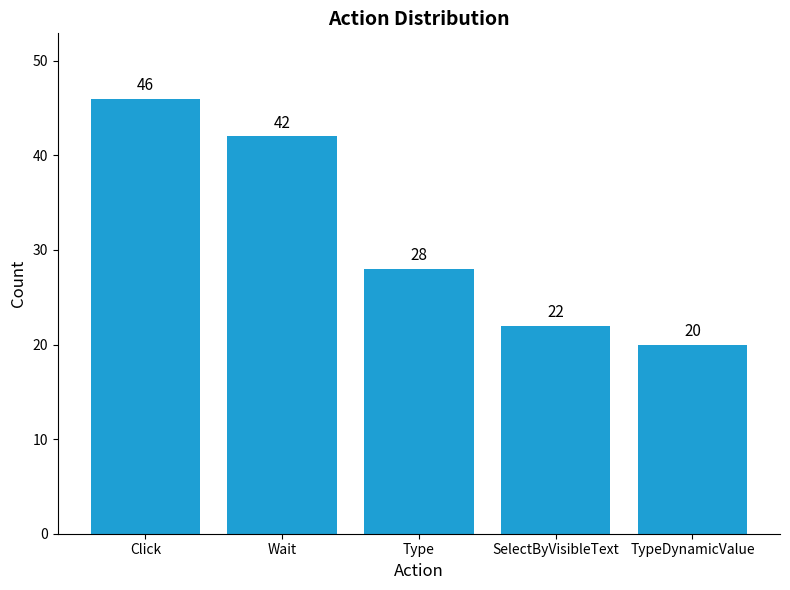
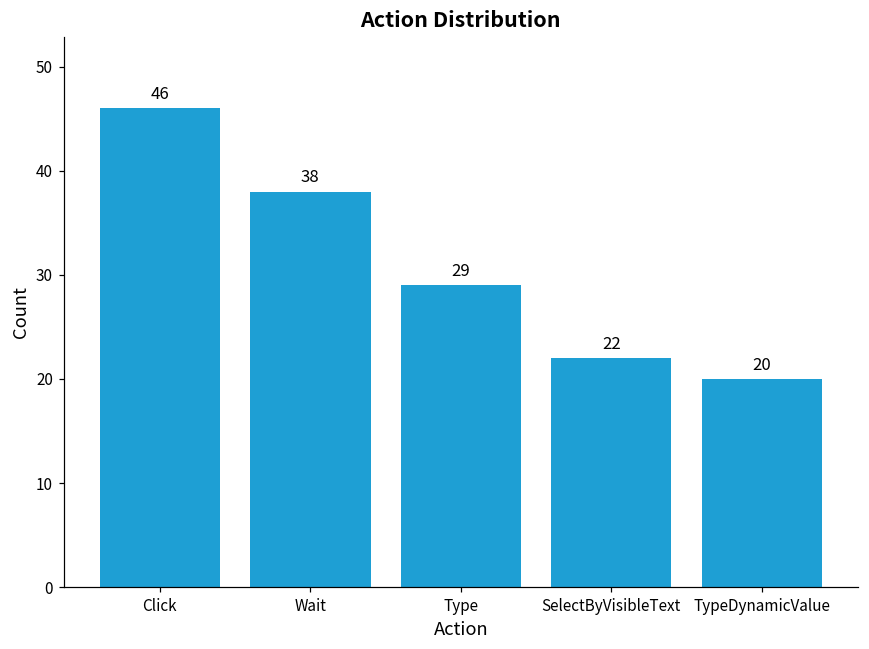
Wait: 42 -> 38
Type: 28 -> 29
